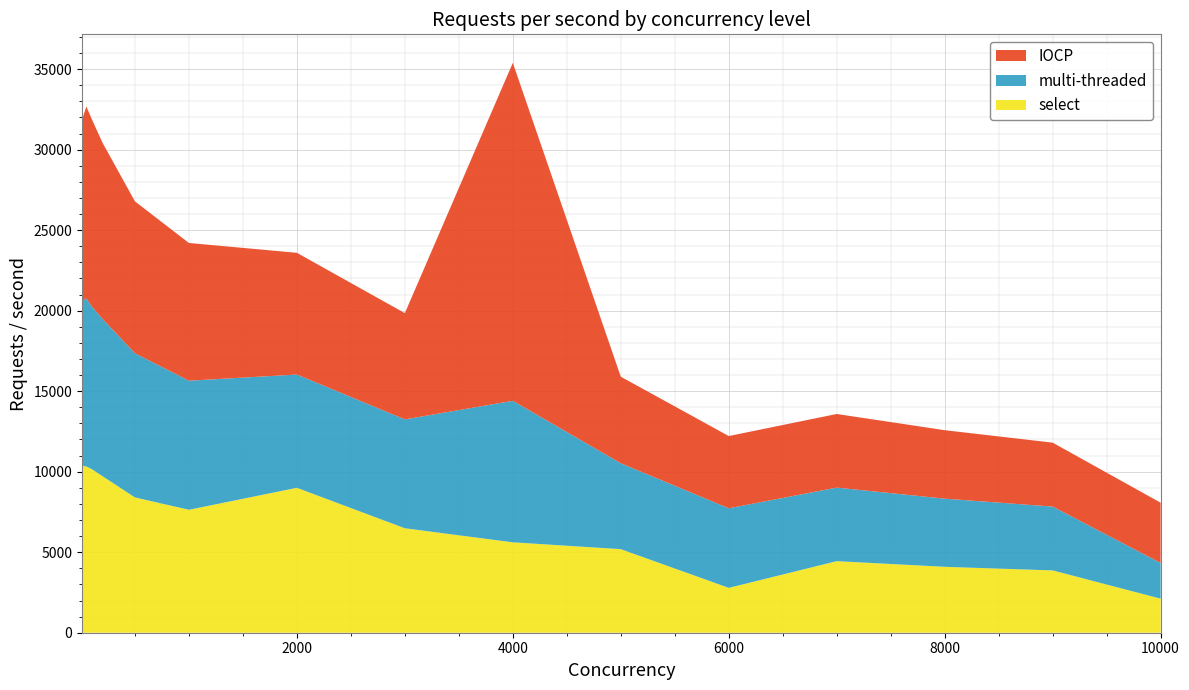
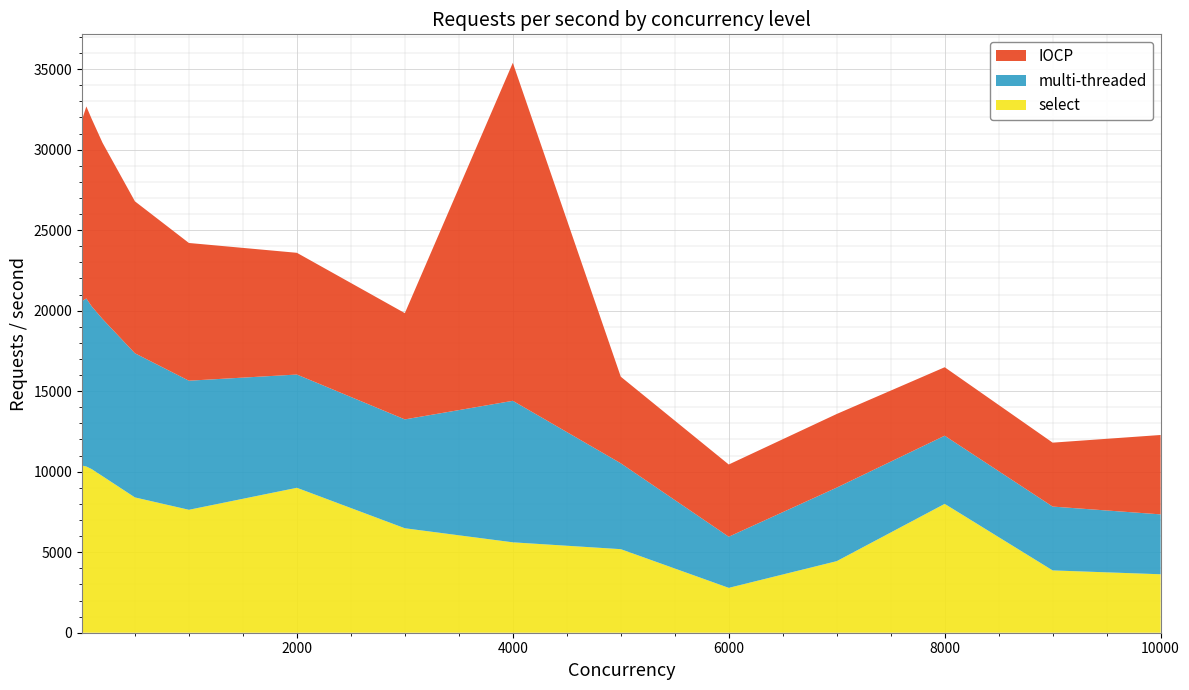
multi-threaded, 6000: 4900 -> 3200
select, 8000: 4100 -> 8000
select, 10000: 2100 -> 3600
multi-threaded, 10000: 2200 -> 3700
IOCP, 10000: 3700 -> 4900
